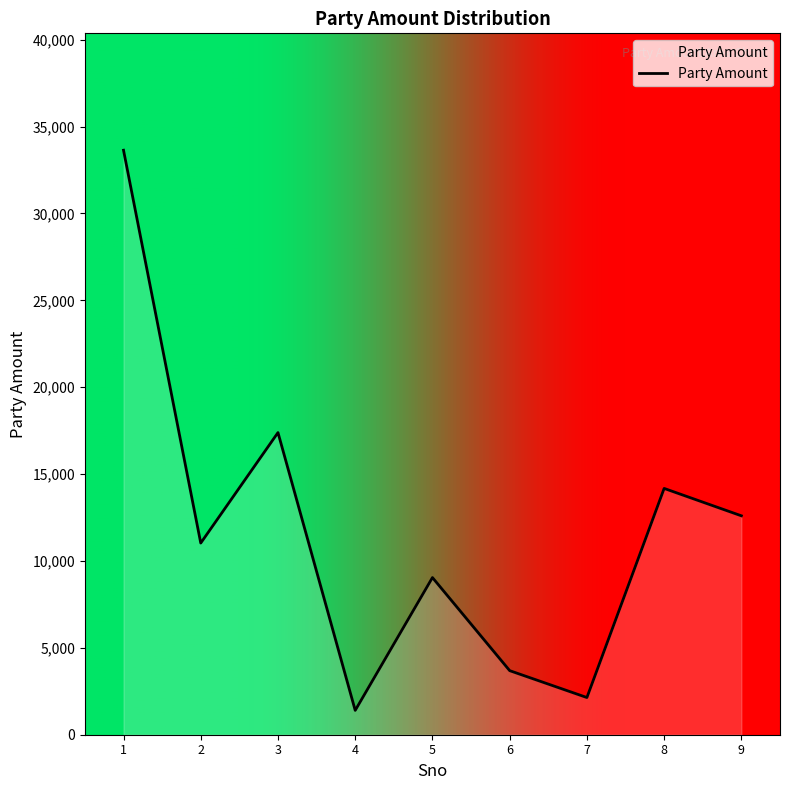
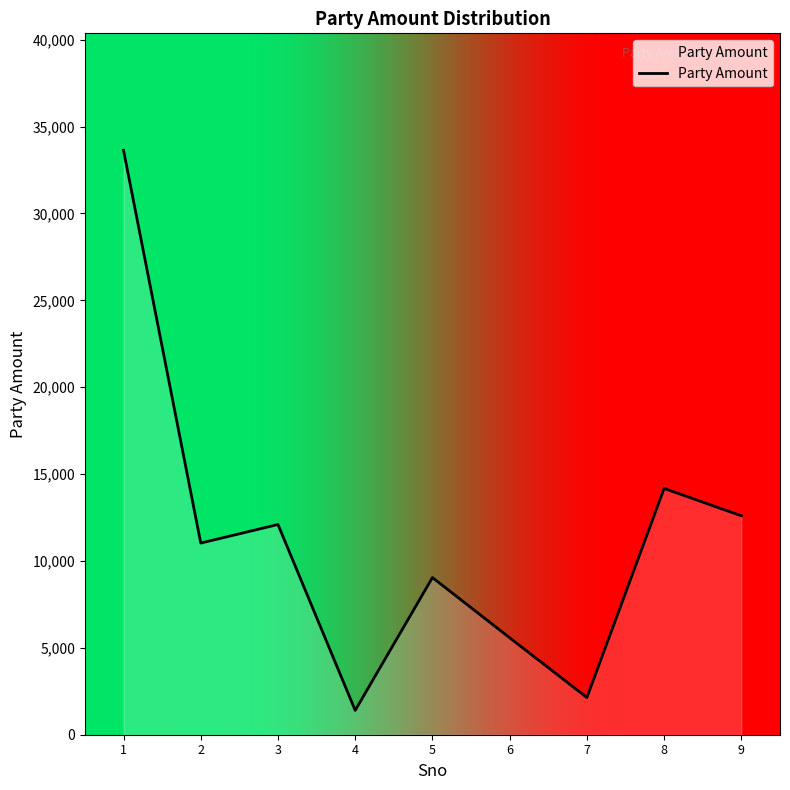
3: 17,400 -> 12,100
6: 3,700 -> 5,600
